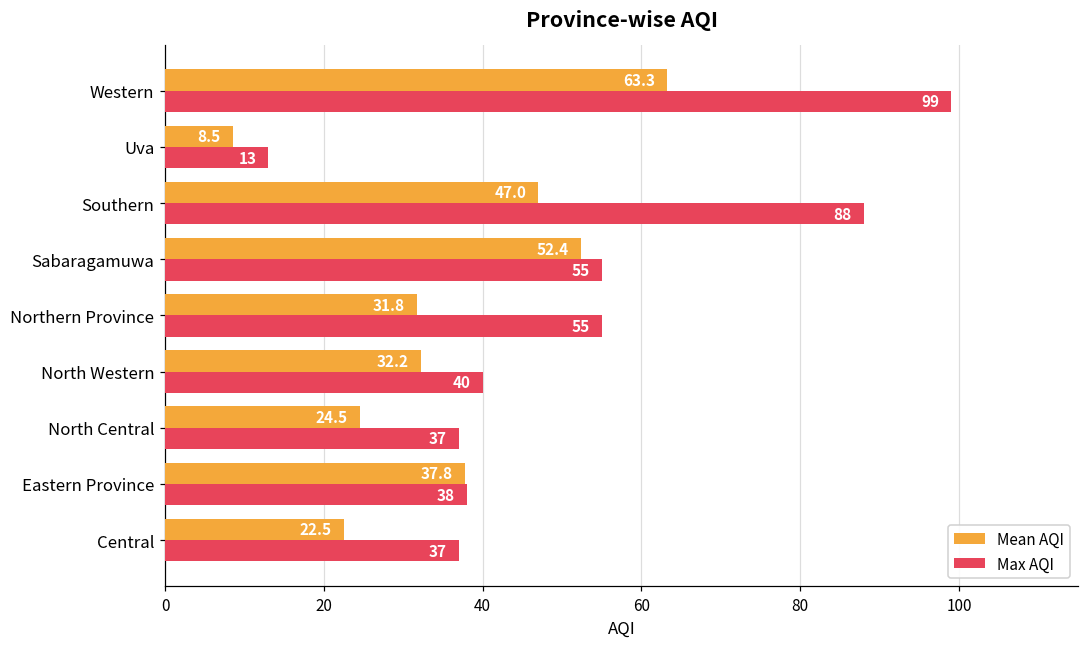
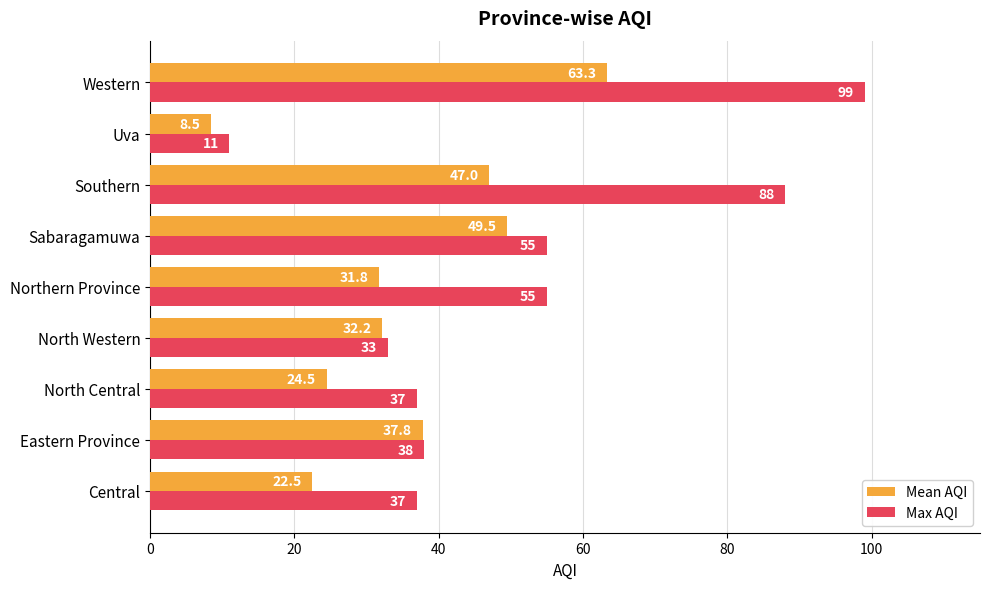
Max AQI, Uva: 13 -> 11
Mean AQI, Sabaragamuwa: 52.4 -> 49.5
Max AQI, North Western: 40 -> 33
